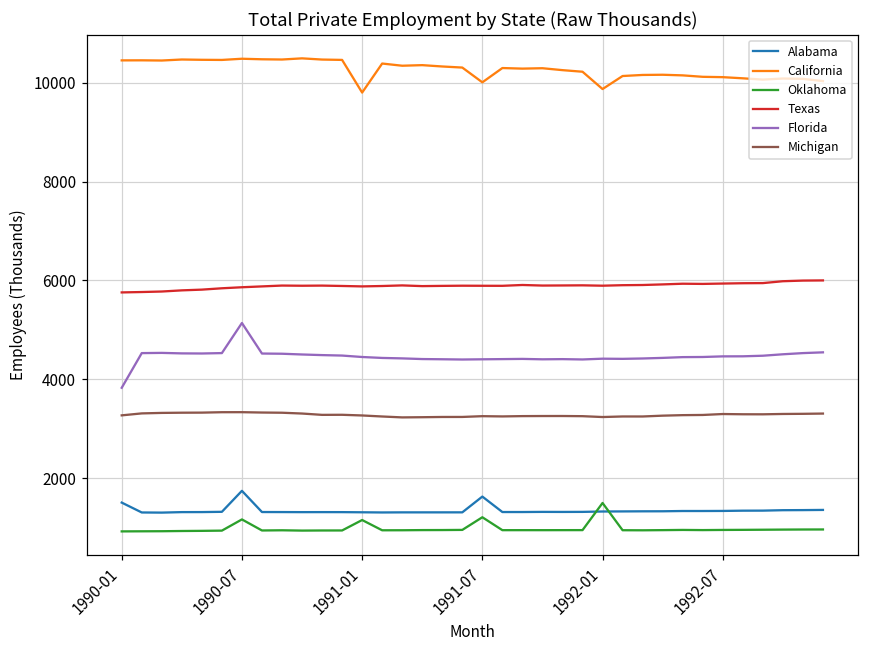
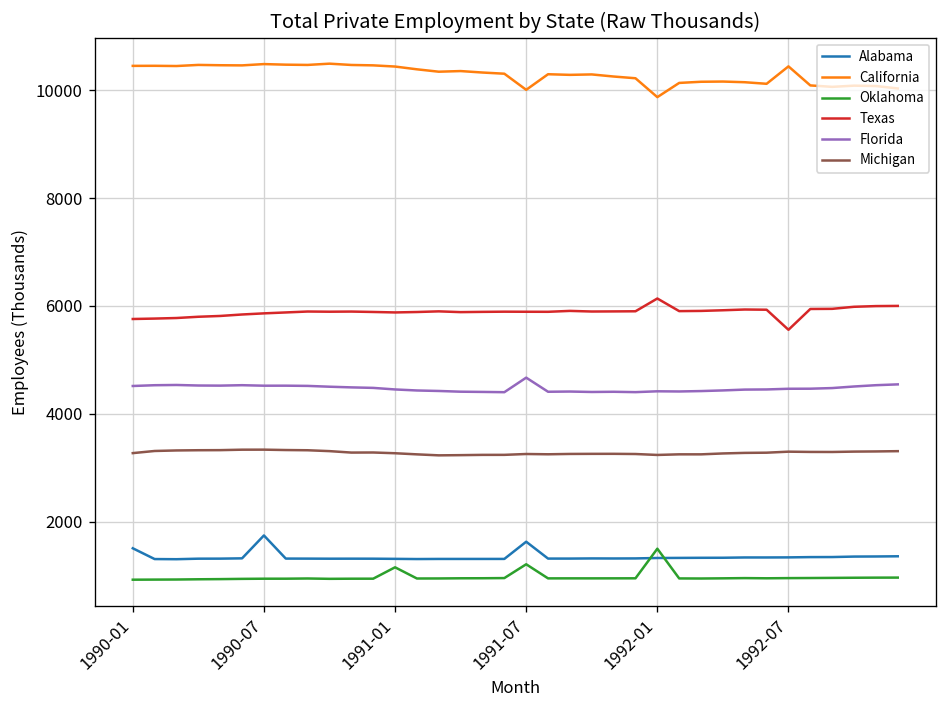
Florida, 1990-01: 3800 -> 4500
Oklahoma, 1990-07: 1200 -> 900
Florida, 1990-07: 5100 -> 4500
California, 1991-01: 9800 -> 10400
Florida, 1991-07: 4400 -> 4700
Texas, 1992-01: 5900 -> 6100
California, 1992-07: 10100 -> 10400
Texas, 1992-07: 5900 -> 5600
